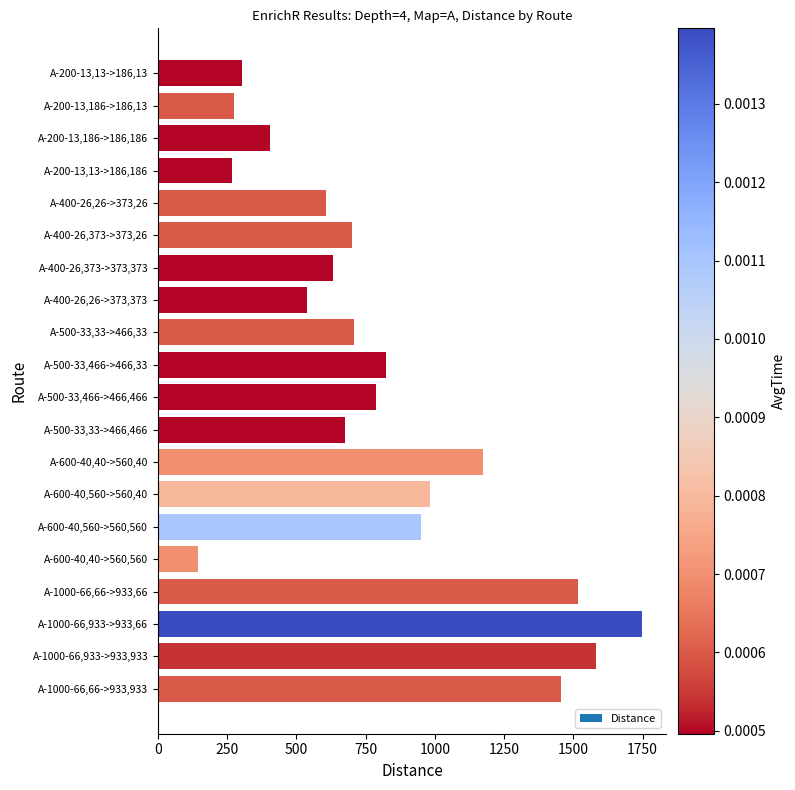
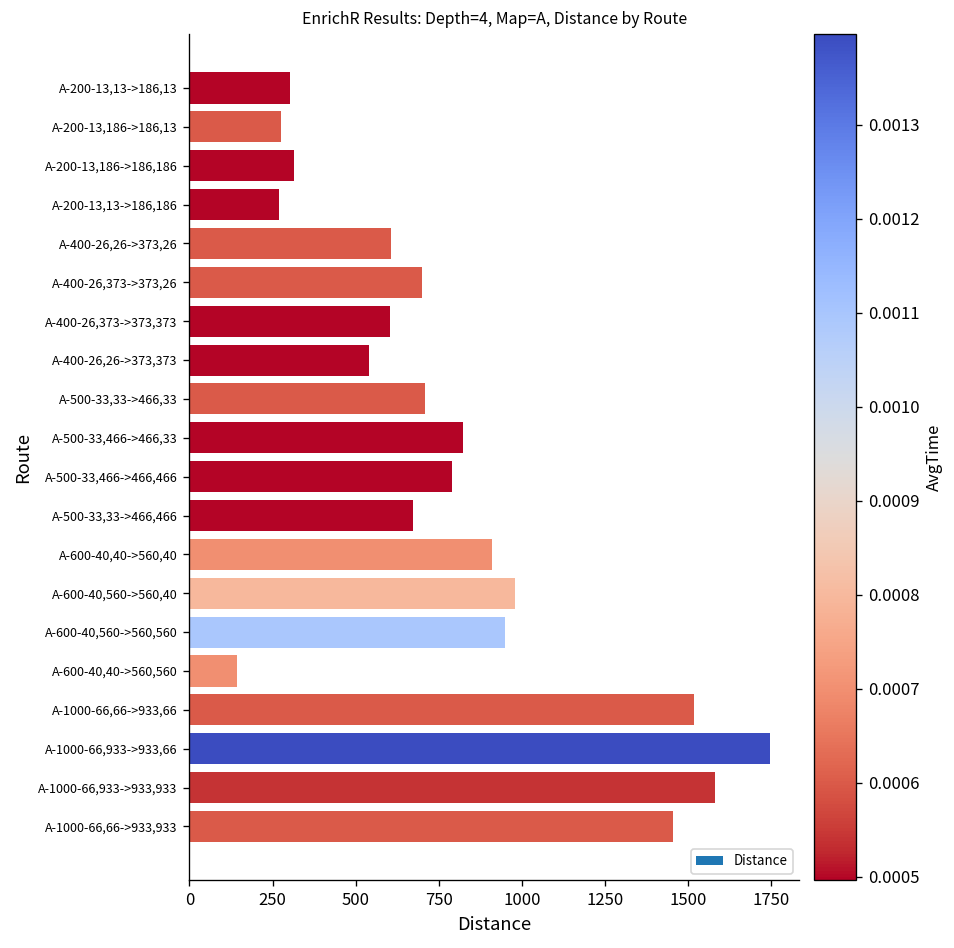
A-200-13,186->186,186: 400 -> 310
A-400-26,373->373,373: 630 -> 600
A-600-40,40->560,40: 1170 -> 910
